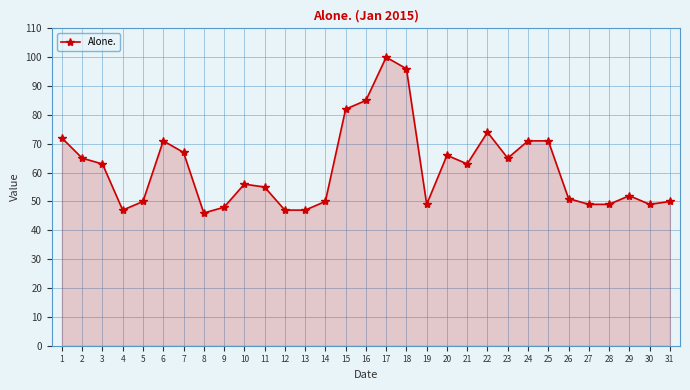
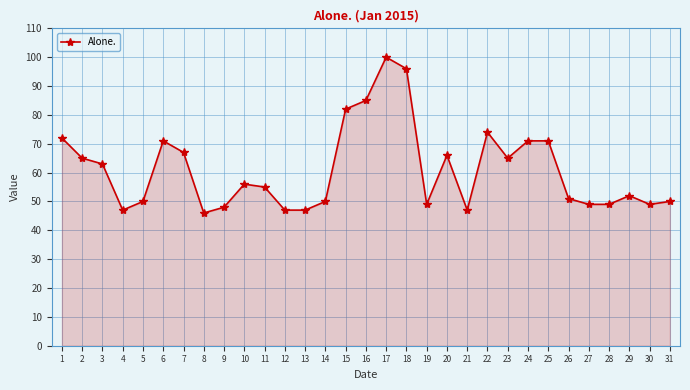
21: 63 -> 47
